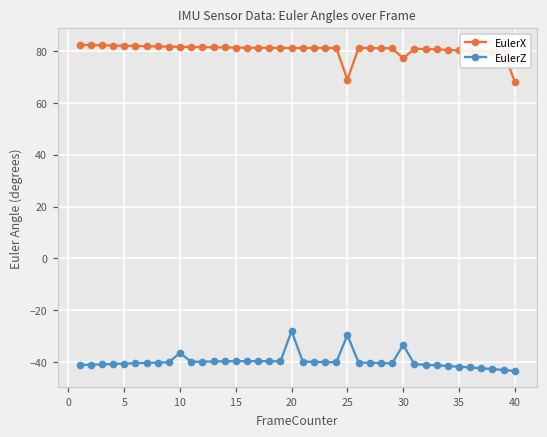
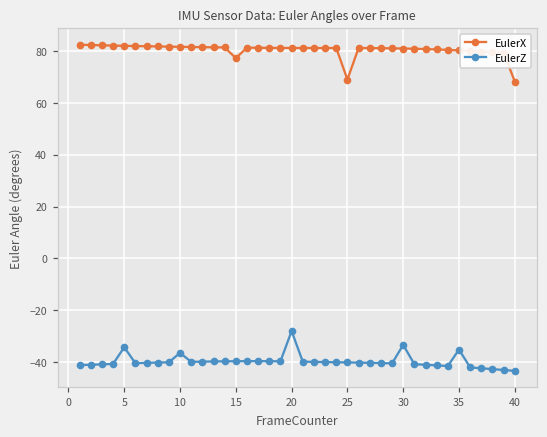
EulerZ, 5: -41 -> -34
EulerX, 15: 81 -> 77
EulerZ, 25: -30 -> -40
EulerX, 30: 77 -> 81
EulerZ, 35: -42 -> -35
